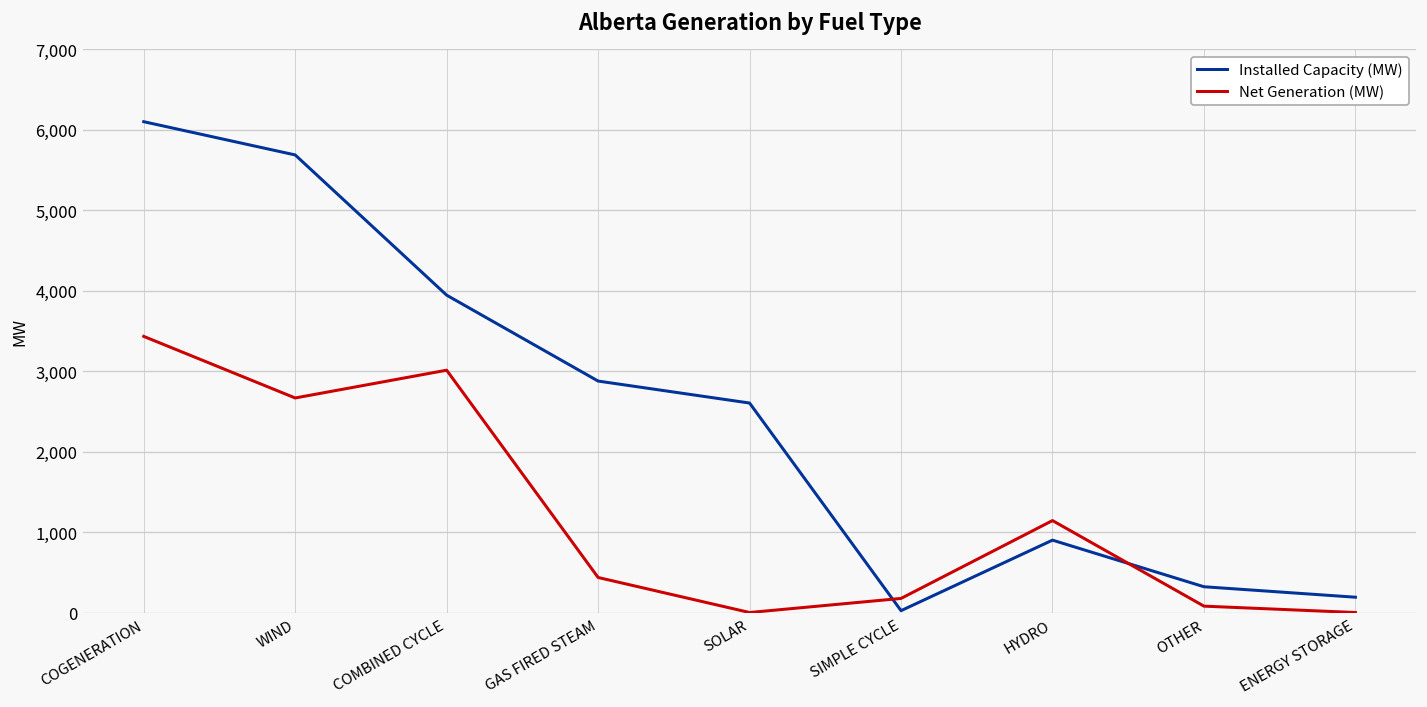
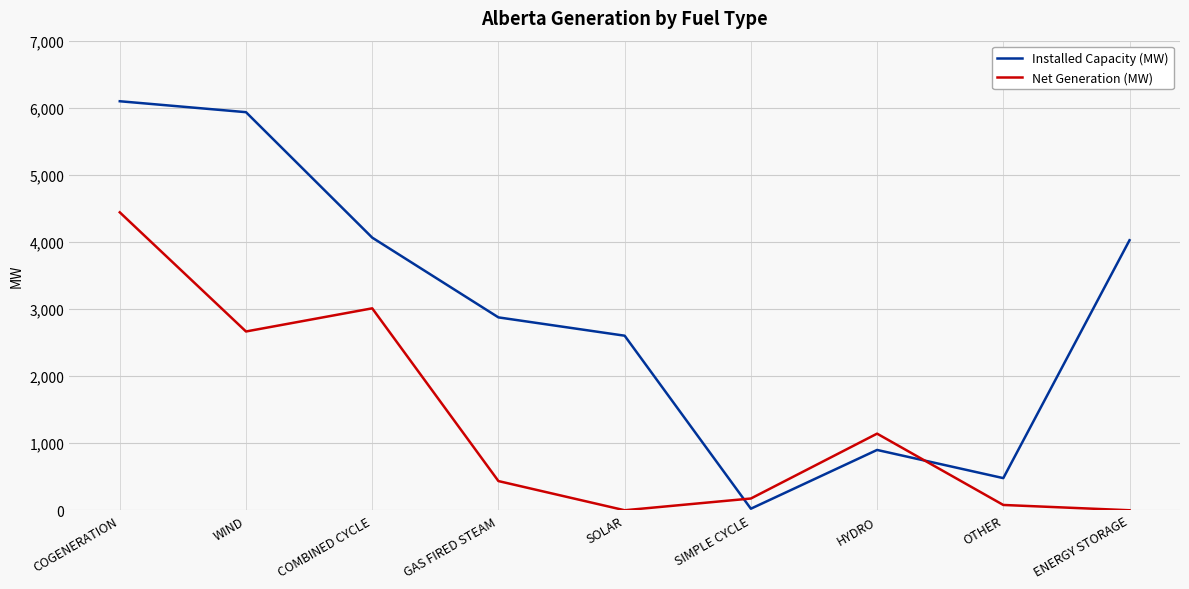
Net Generation (MW), COGENERATION: 3,400 -> 4,400
Installed Capacity (MW), WIND: 5,700 -> 5,900
Installed Capacity (MW), COMBINED CYCLE: 3,900 -> 4,100
Installed Capacity (MW), OTHER: 300 -> 500
Installed Capacity (MW), ENERGY STORAGE: 200 -> 4,000
